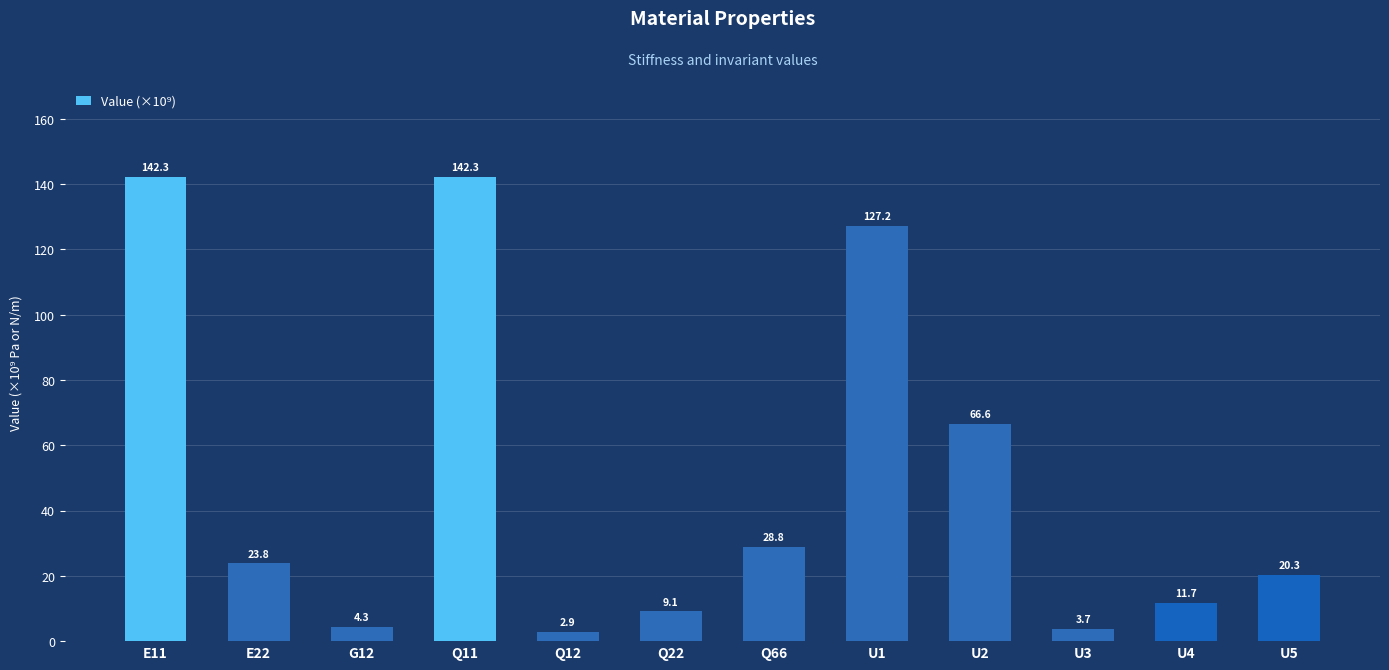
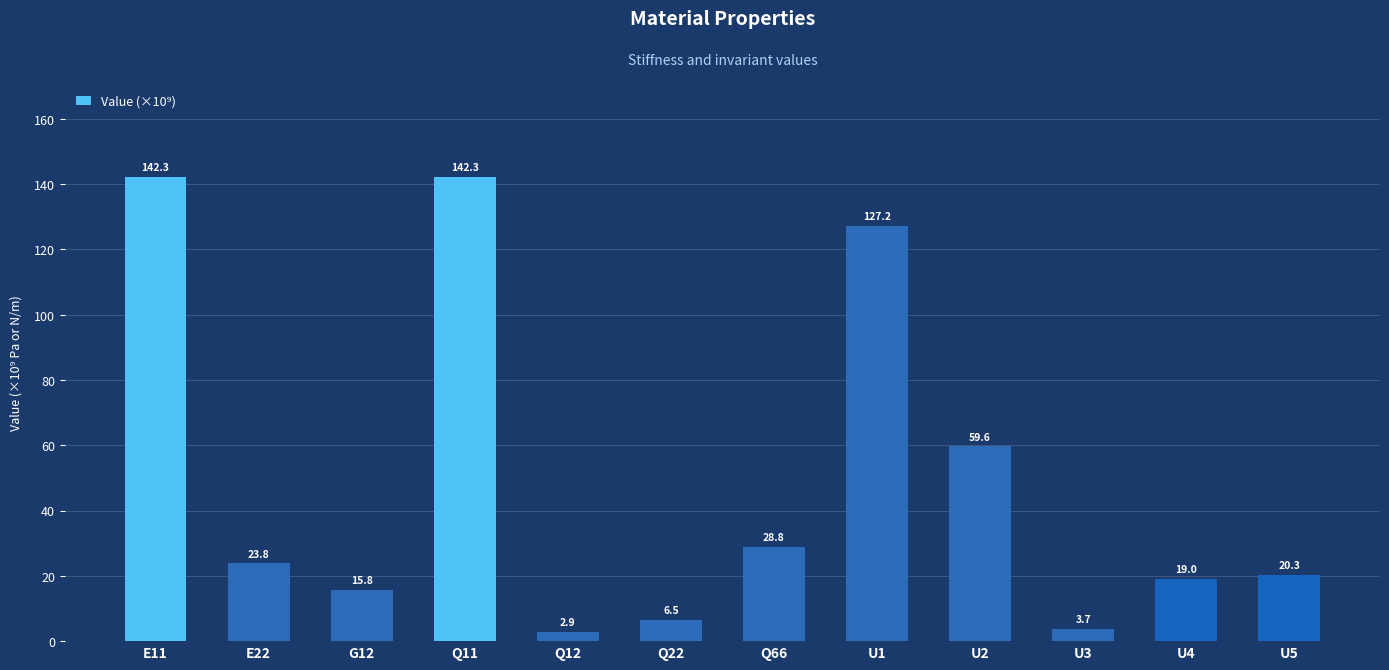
G12: 4.3 -> 15.8
Q22: 9.1 -> 6.5
U2: 66.6 -> 59.6
U4: 11.7 -> 19.0
